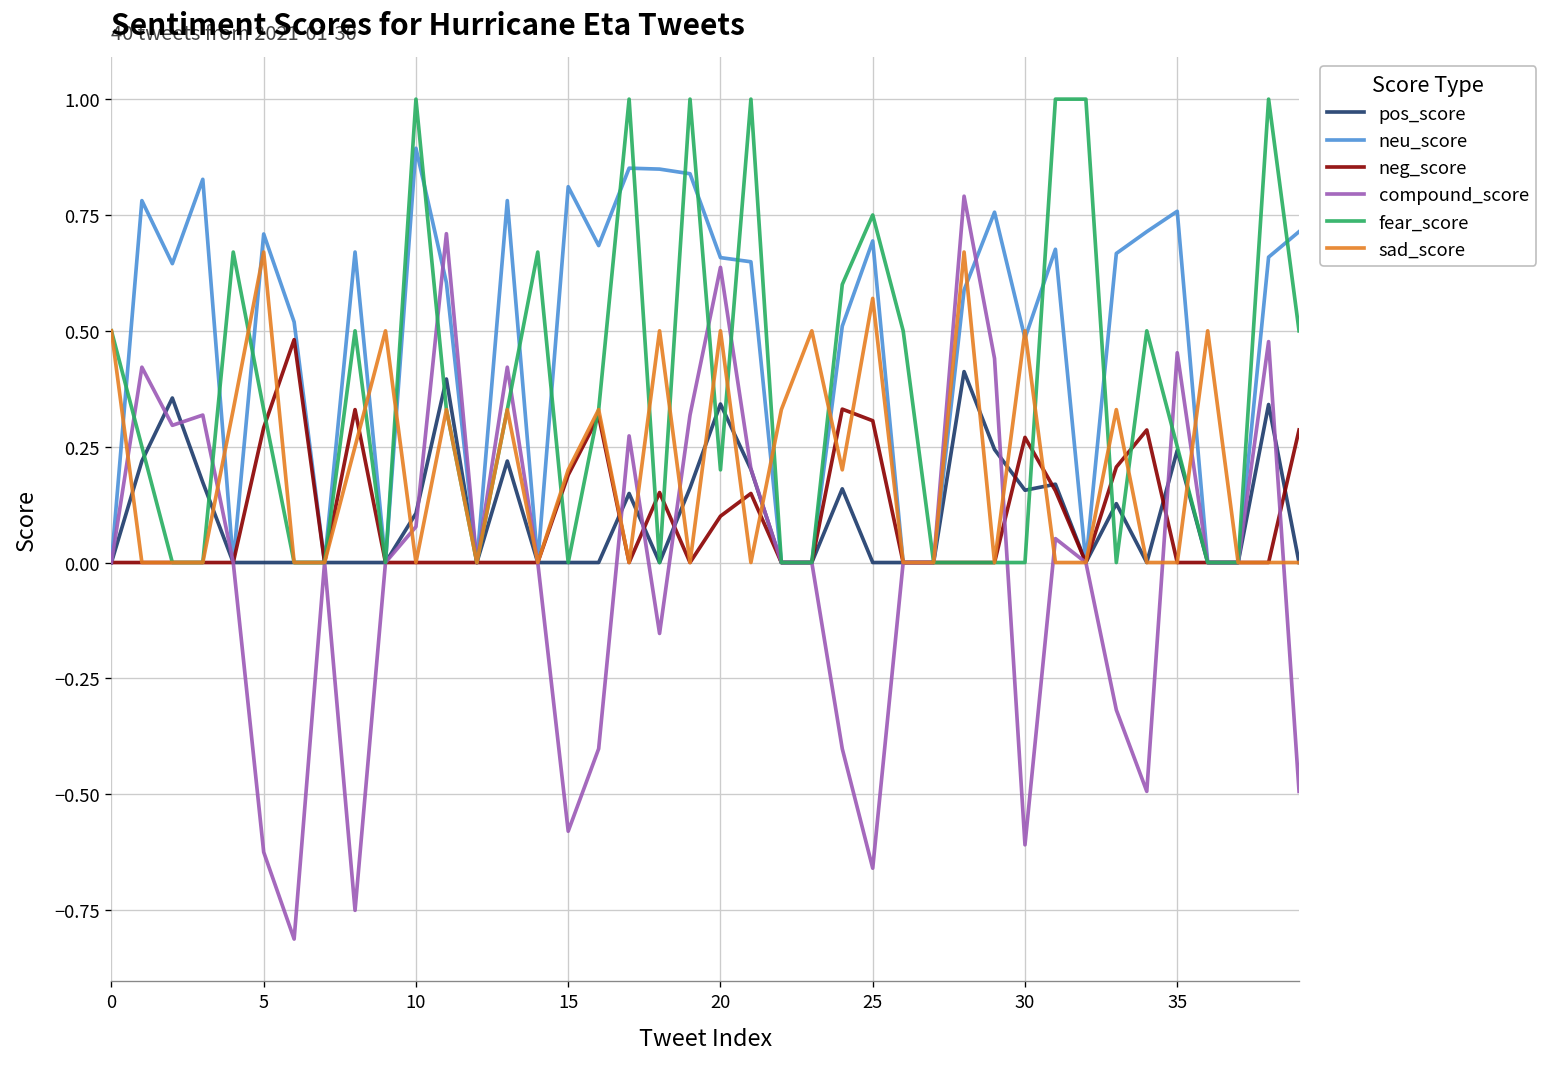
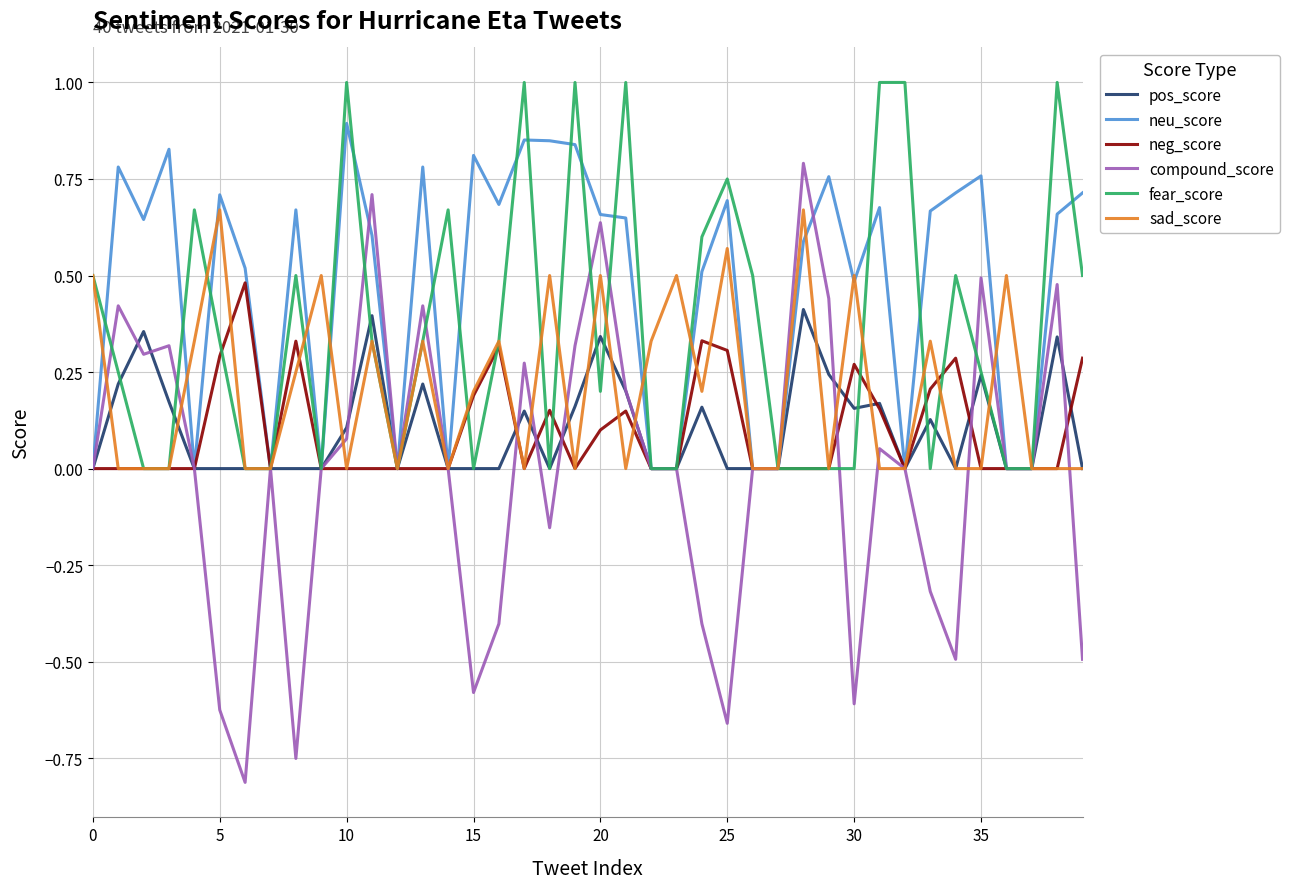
compound_score, 35: 0.45 -> 0.49
